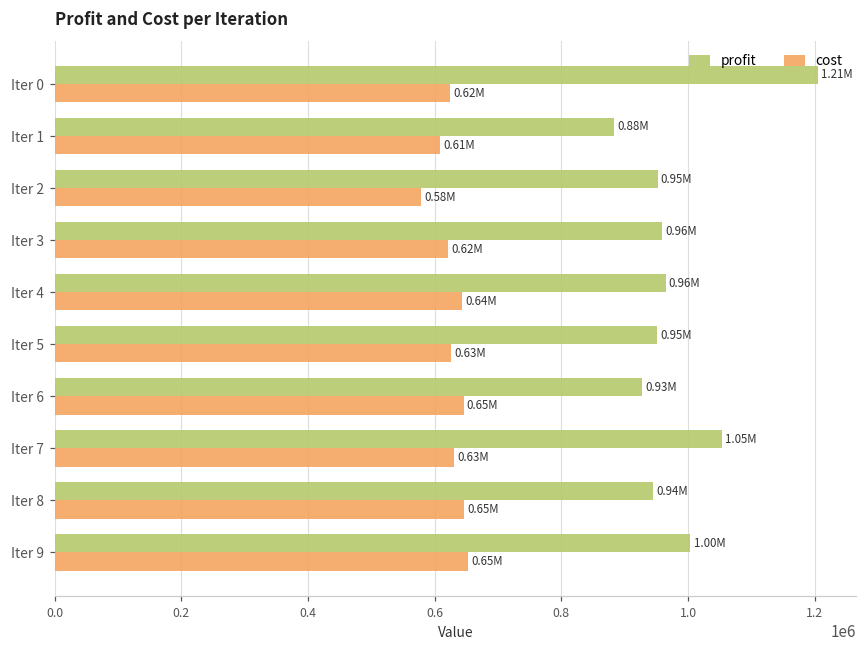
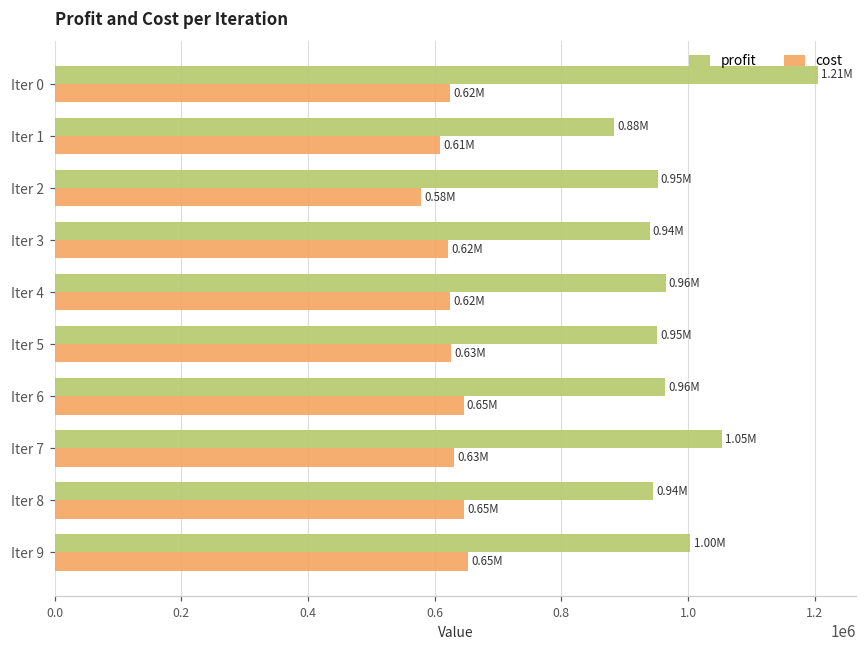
profit, Iter 3: 0.96M -> 0.94M
cost, Iter 4: 0.64M -> 0.62M
profit, Iter 6: 0.93M -> 0.96M
